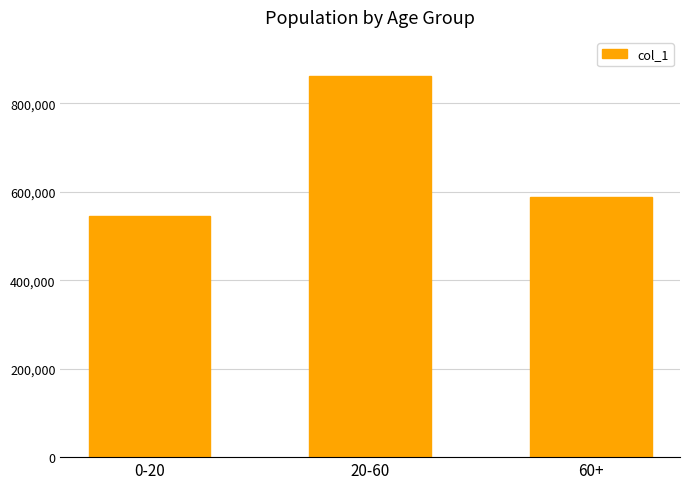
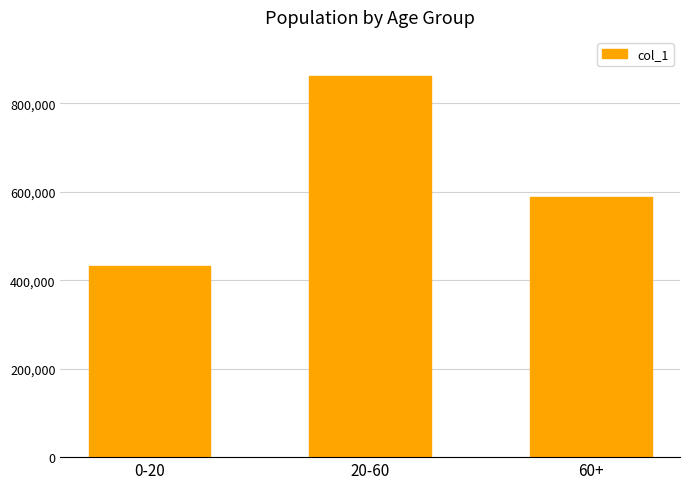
0-20: 550,000 -> 430,000
